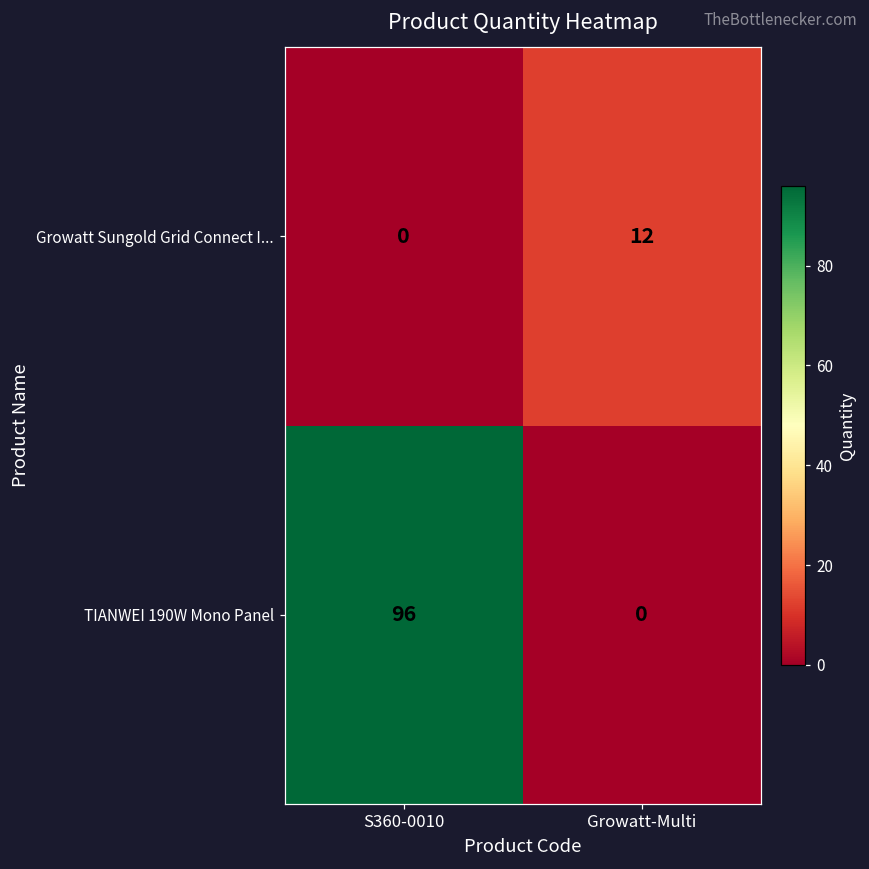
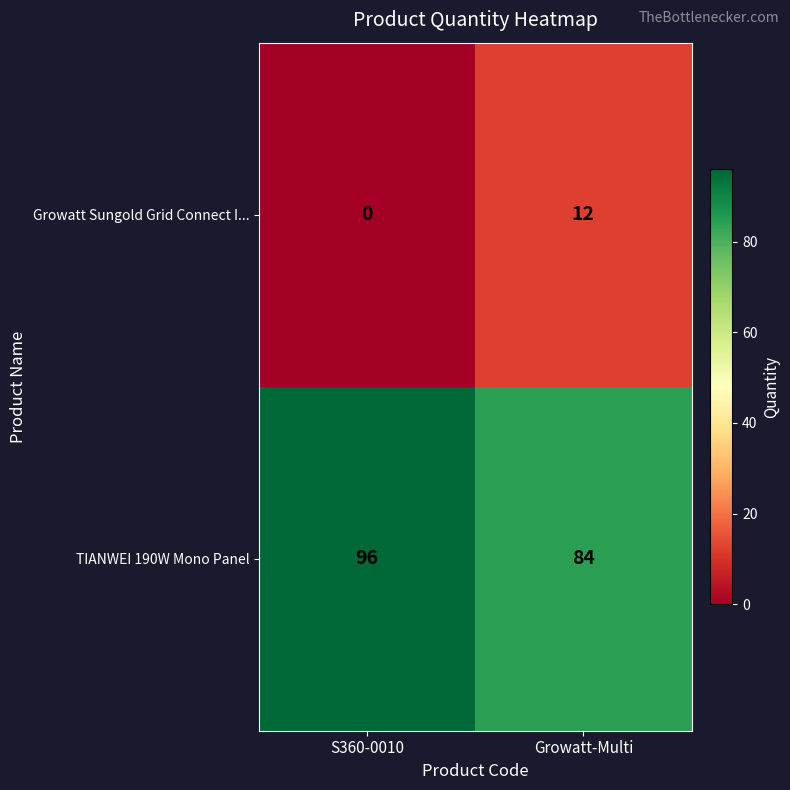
TIANWEI 190W Mono Panel, Growatt-Multi: 0 -> 84
